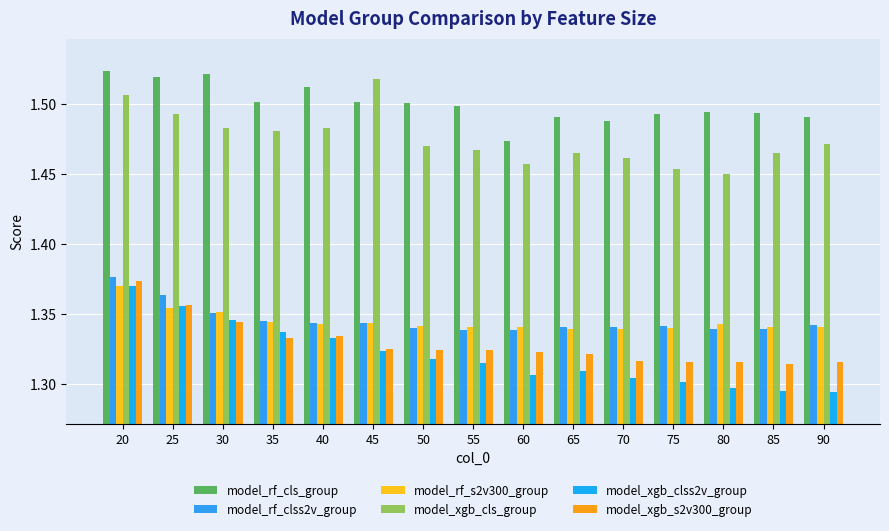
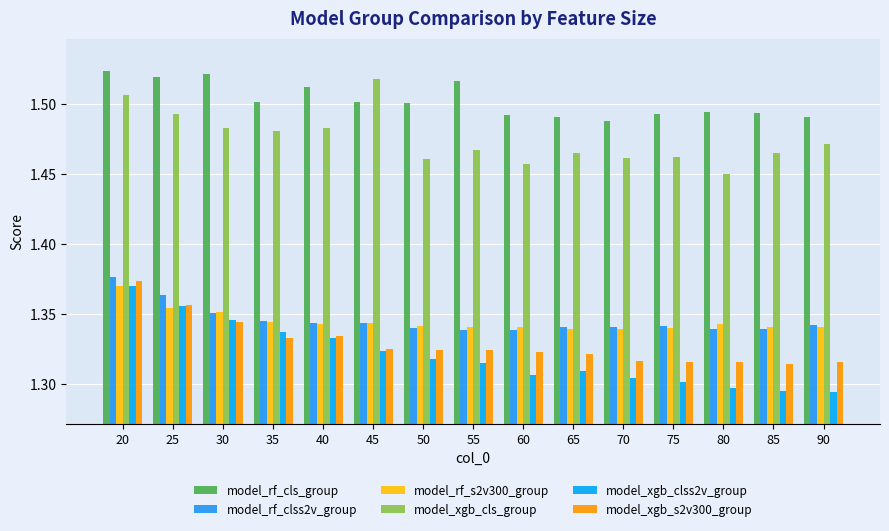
model_xgb_cls_group, 50: 1.470 -> 1.461
model_rf_cls_group, 55: 1.499 -> 1.516
model_rf_cls_group, 60: 1.473 -> 1.492
model_xgb_cls_group, 75: 1.454 -> 1.462
